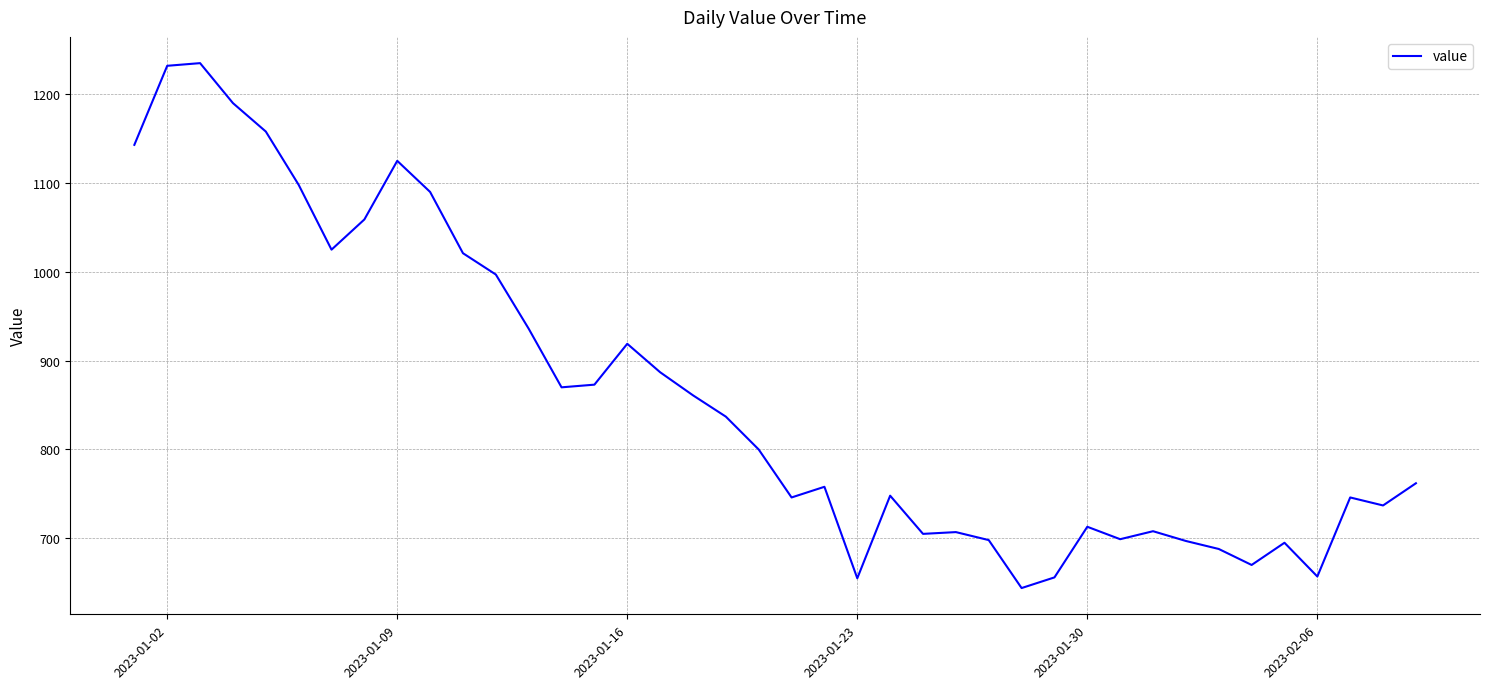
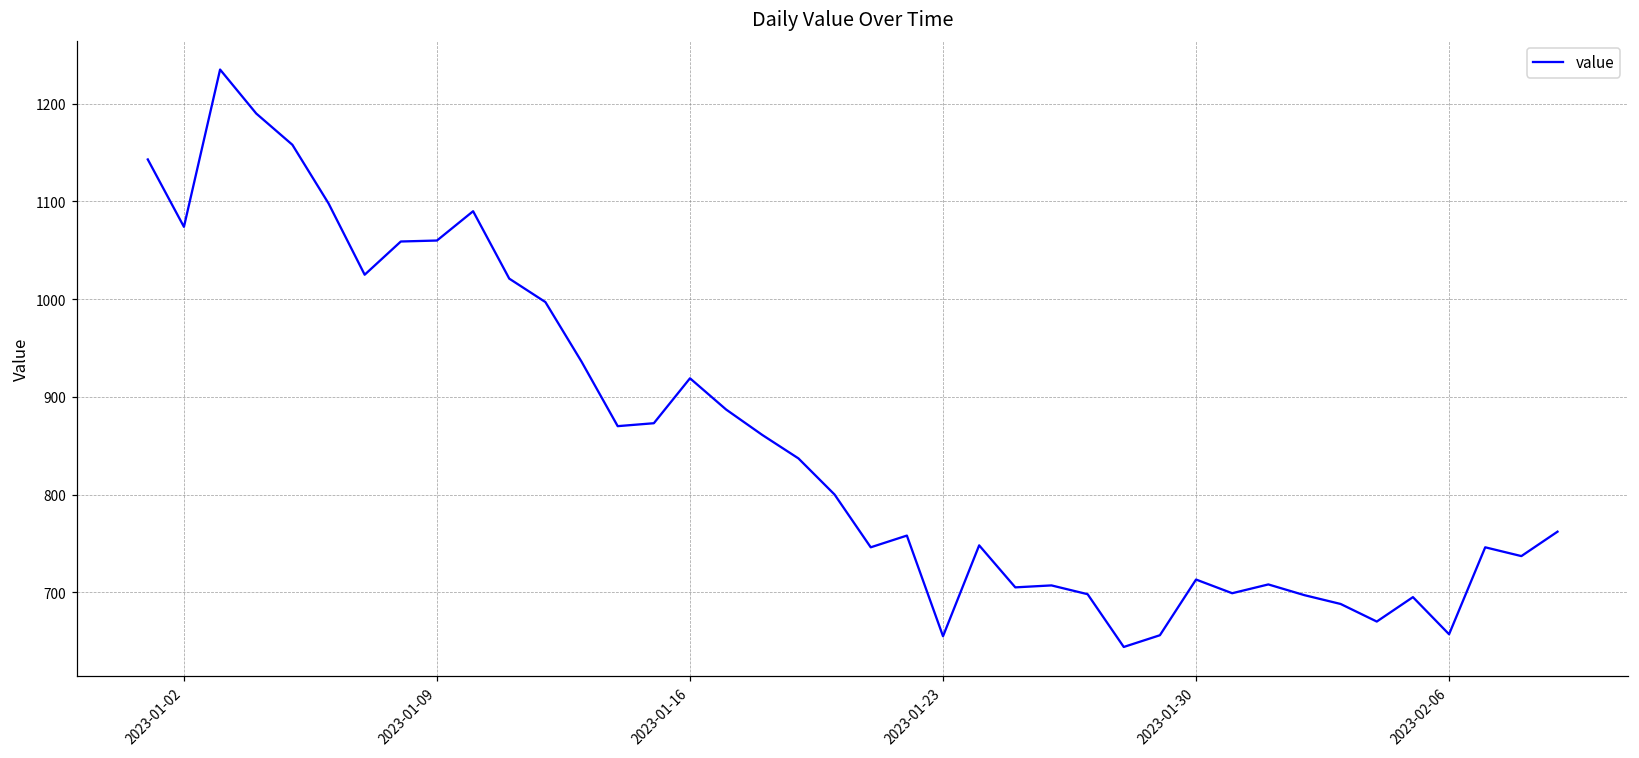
2023-01-02: 1230 -> 1070
2023-01-09: 1130 -> 1060
